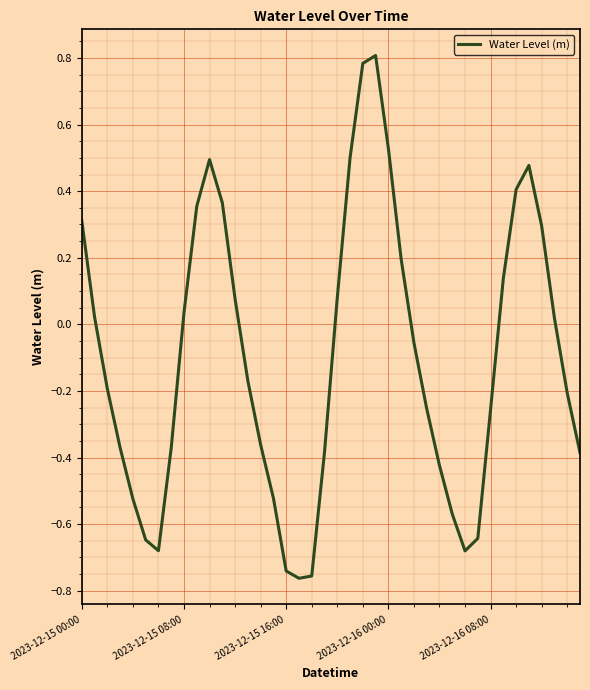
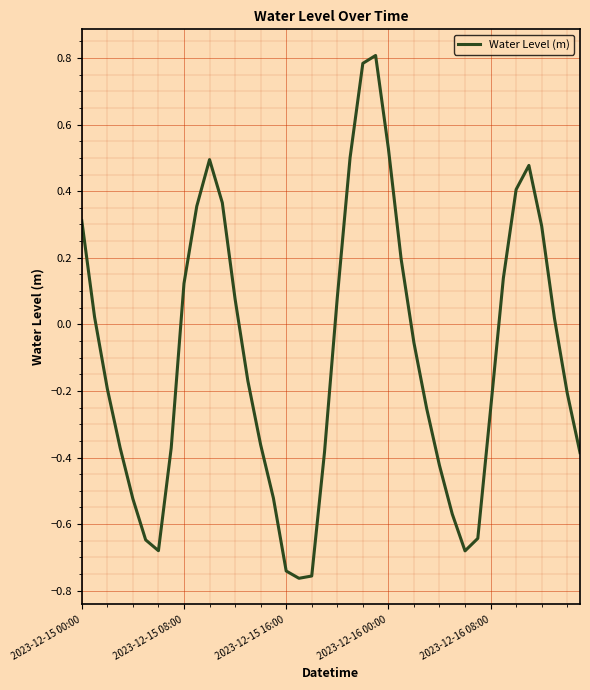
2023-12-15 08:00: 0.04 -> 0.12
